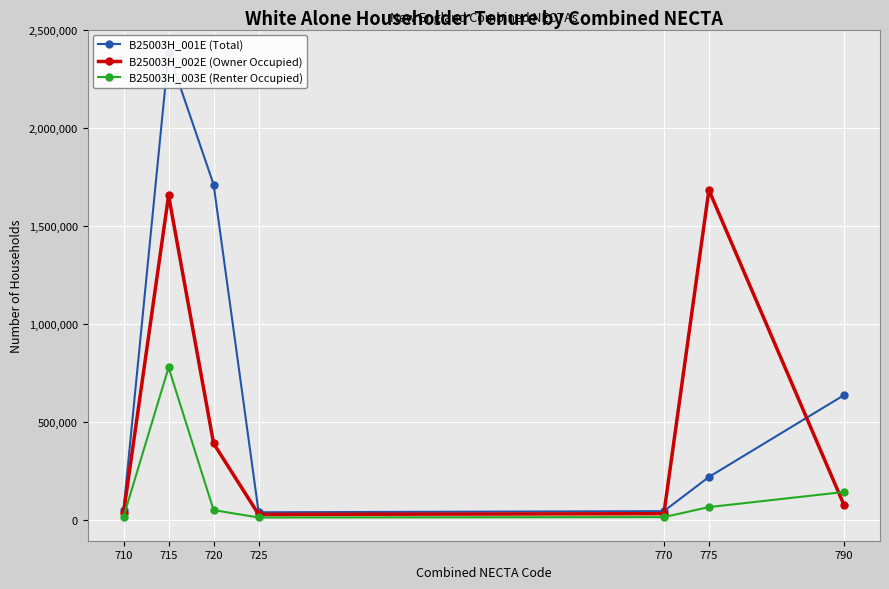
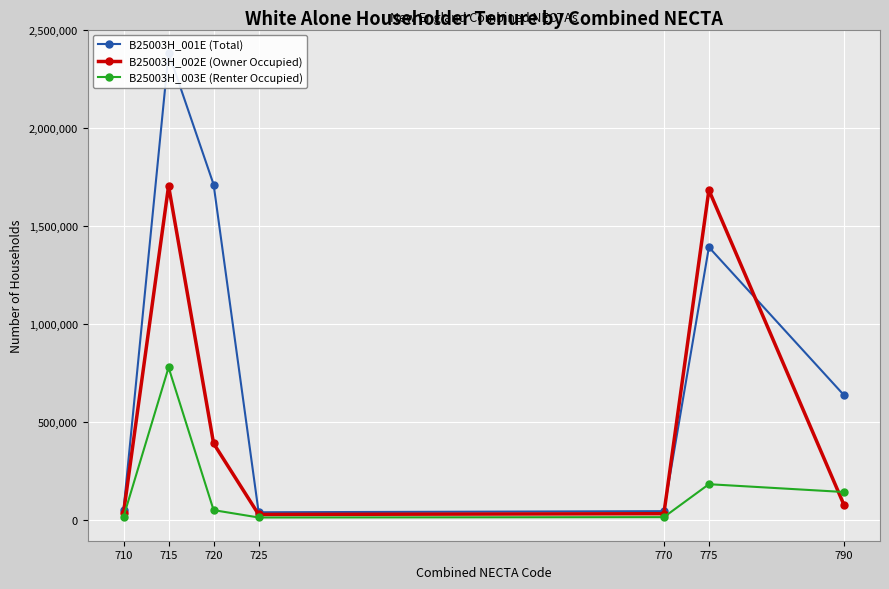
B25003H_002E (Owner Occupied), 715: 1,660,000 -> 1,700,000
B25003H_001E (Total), 775: 220,000 -> 1,390,000
B25003H_003E (Renter Occupied), 775: 60,000 -> 180,000
